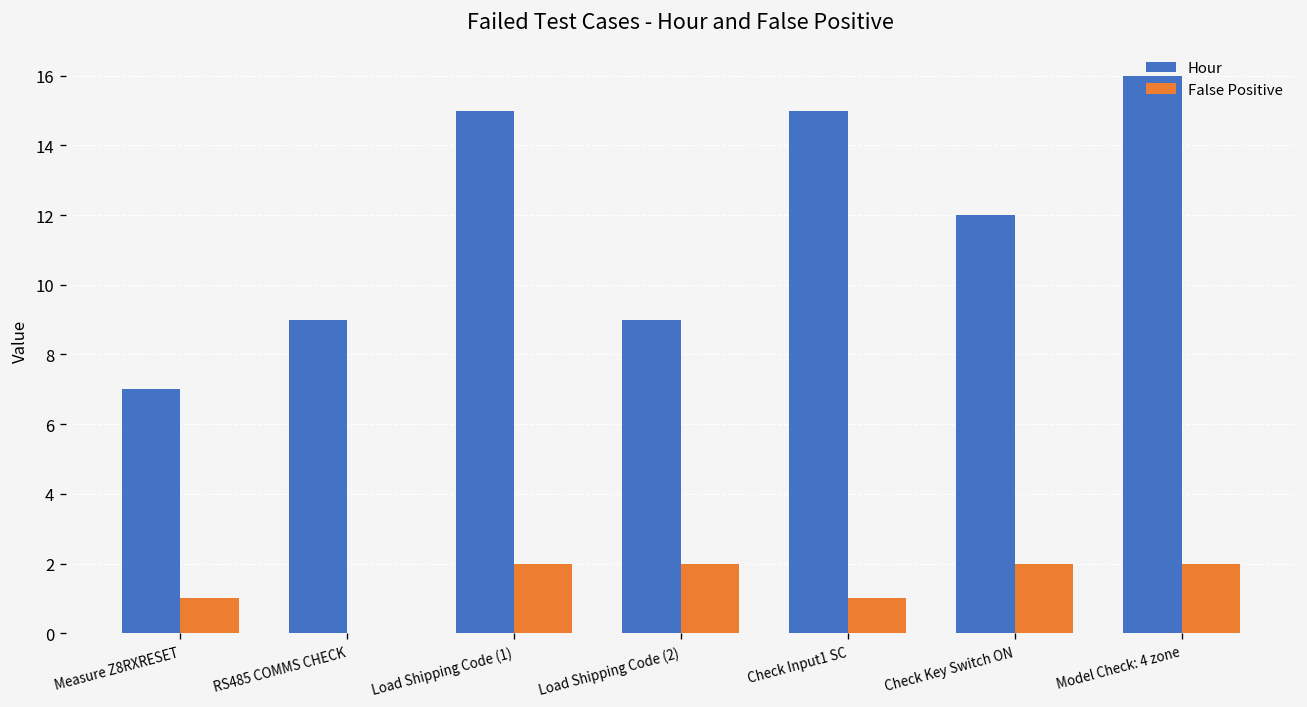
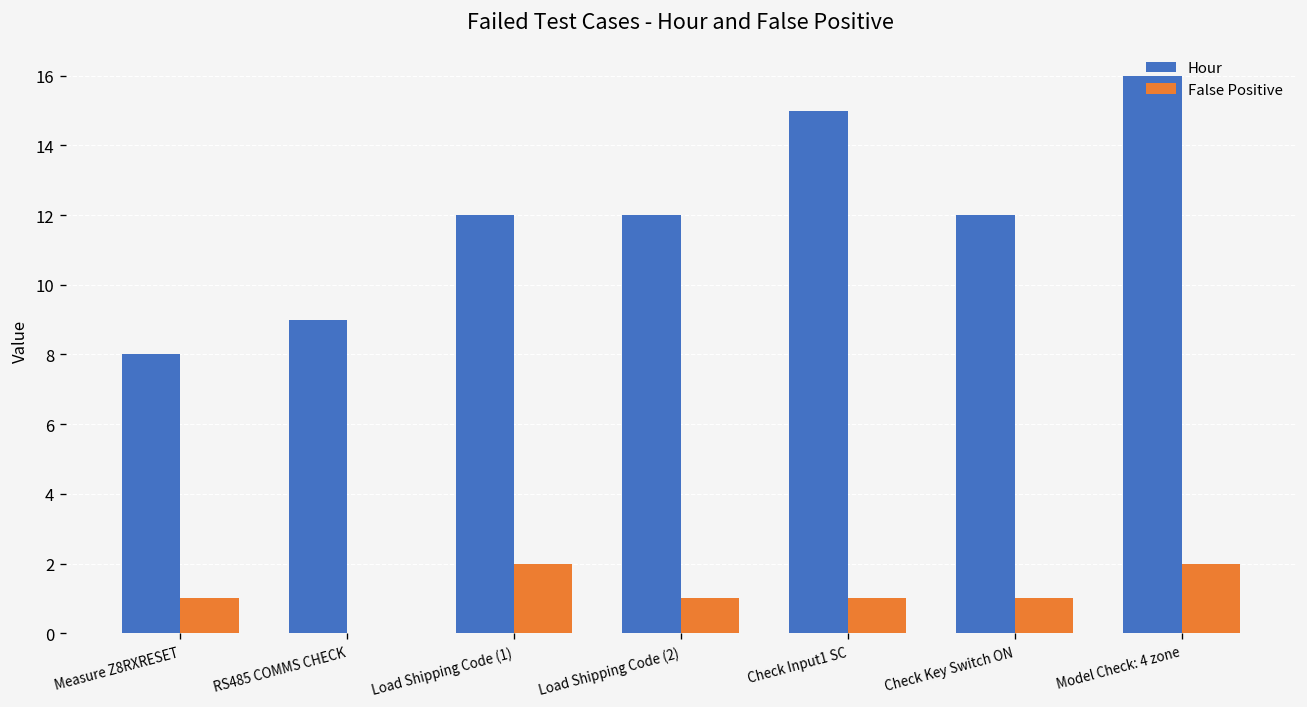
Hour, Measure Z8RXRESET: 7 -> 8
Hour, Load Shipping Code (1): 15 -> 12
Hour, Load Shipping Code (2): 9 -> 12
False Positive, Load Shipping Code (2): 2 -> 1
False Positive, Check Key Switch ON: 2 -> 1
